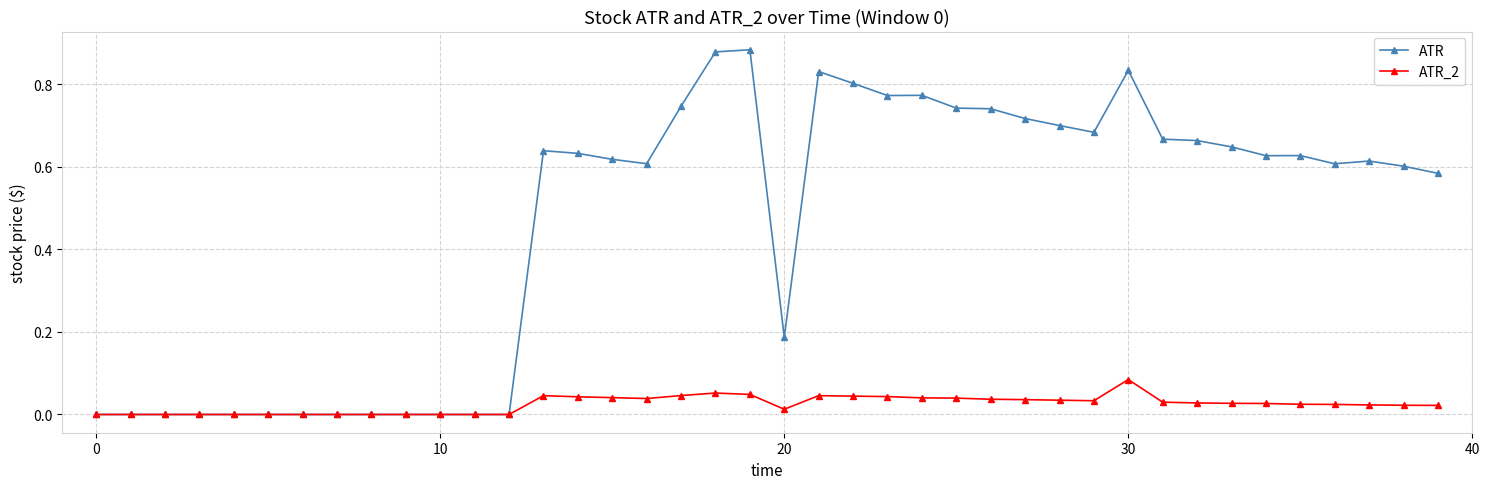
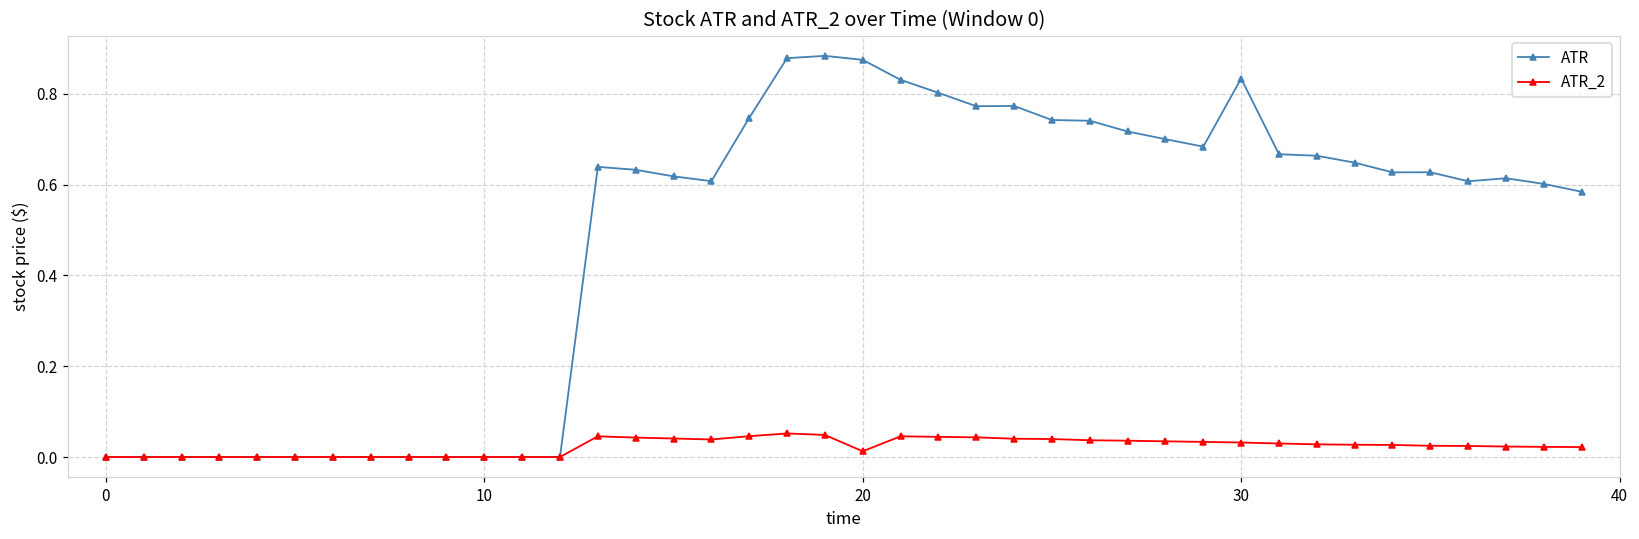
ATR, 20: 0.19 -> 0.88
ATR_2, 30: 0.08 -> 0.03
